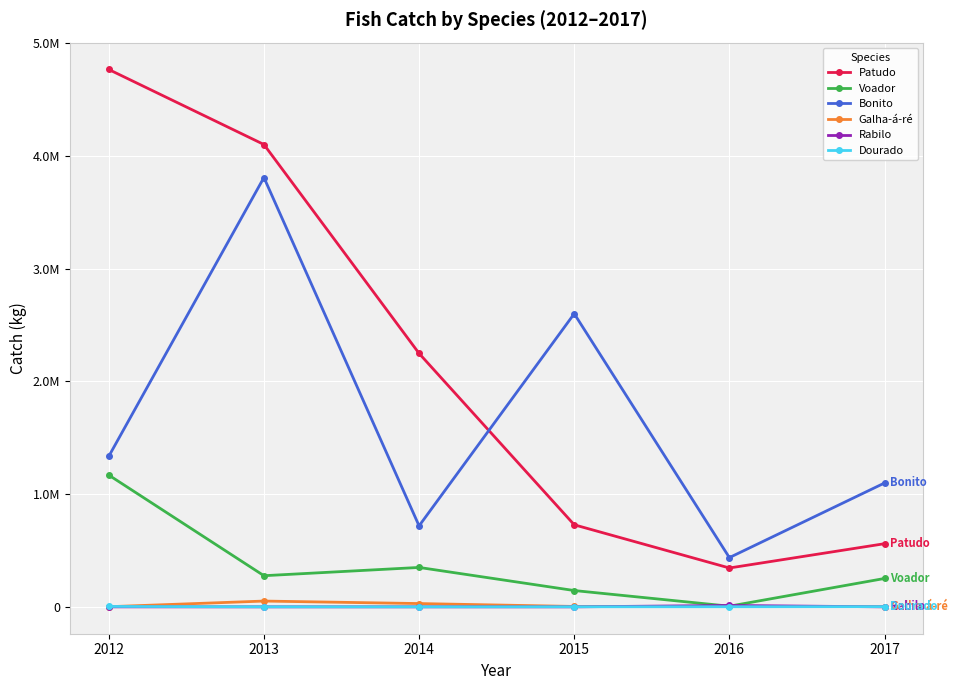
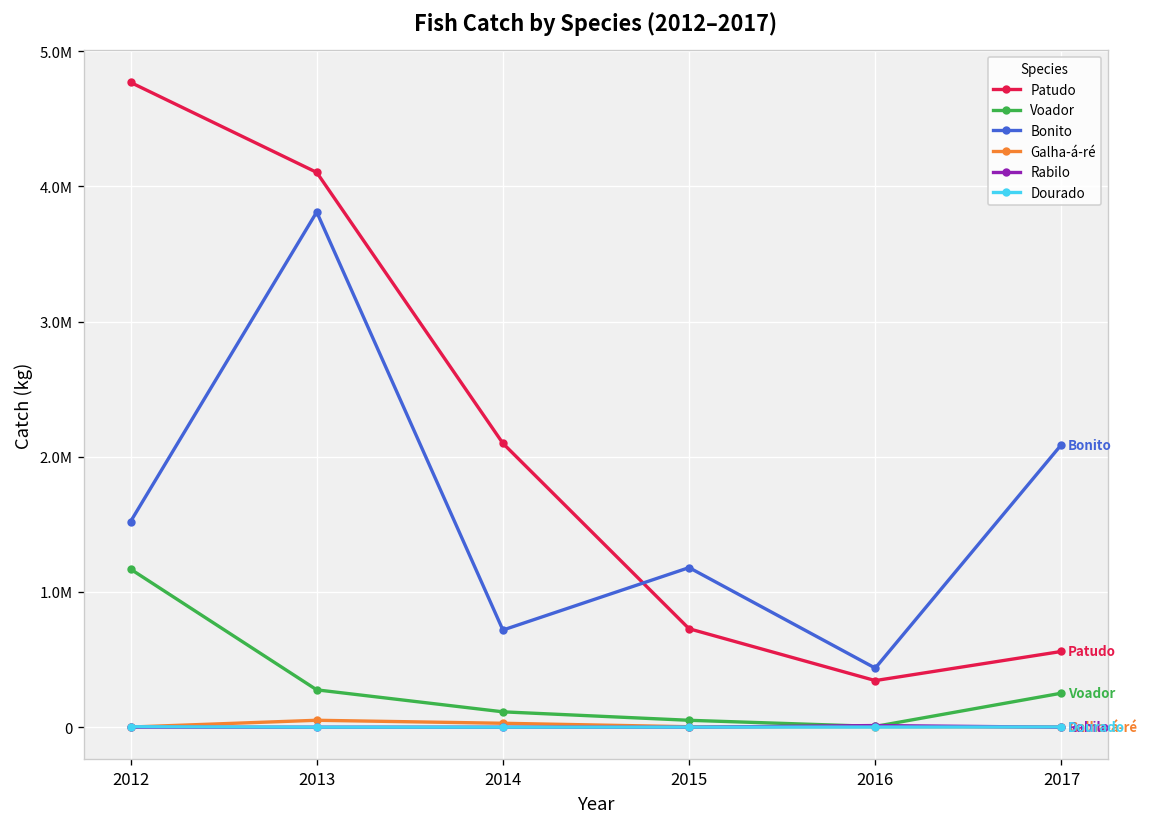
Bonito, 2012: 1340000 -> 1520000
Patudo, 2014: 2250000 -> 2100000
Voador, 2014: 350000 -> 110000
Voador, 2015: 140000 -> 50000
Bonito, 2015: 2600000 -> 1180000
Bonito, 2017: 1100000 -> 2090000
